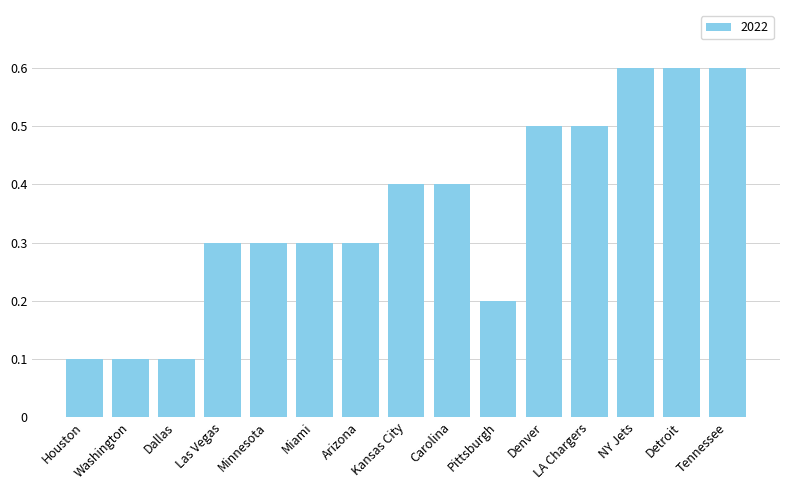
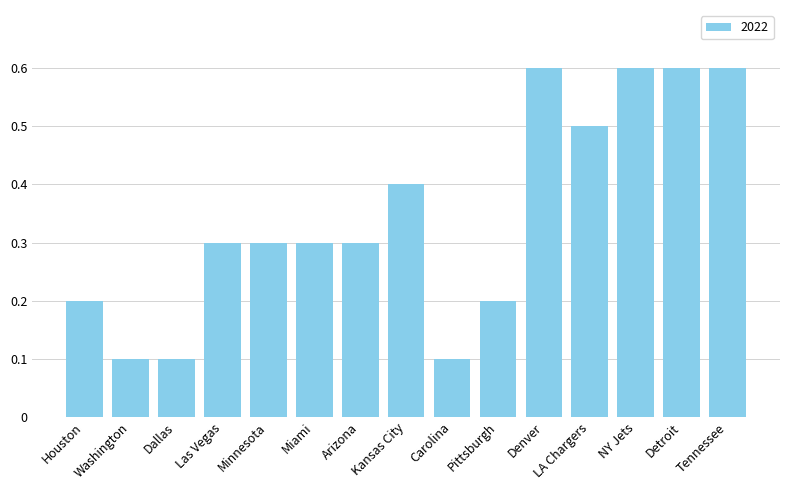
Houston: 0.1 -> 0.2
Carolina: 0.4 -> 0.1
Denver: 0.5 -> 0.6
